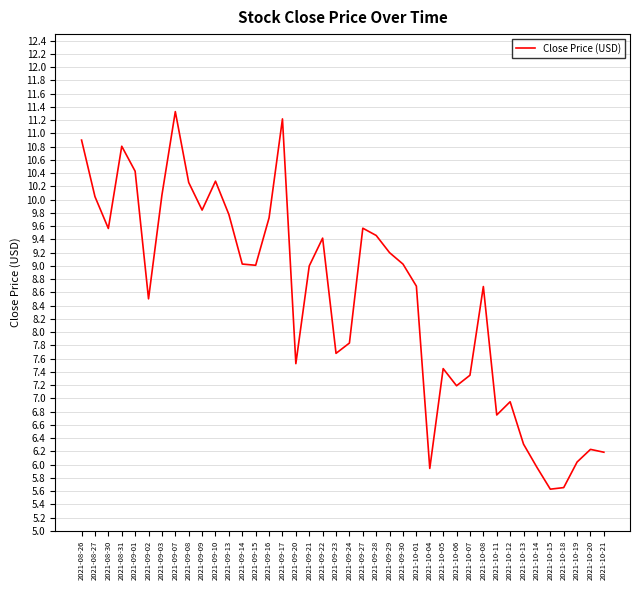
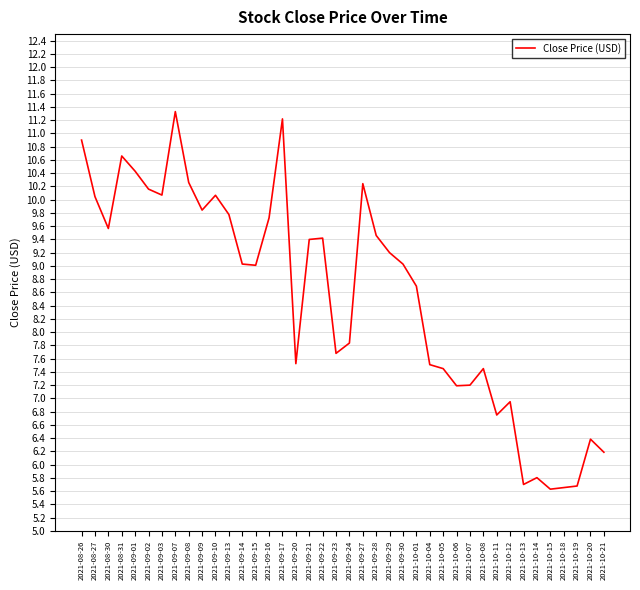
2021-08-31: 10.8 -> 10.7
2021-09-02: 8.5 -> 10.2
2021-09-10: 10.3 -> 10.1
2021-09-21: 9.0 -> 9.4
2021-09-27: 9.6 -> 10.2
2021-10-04: 5.9 -> 7.5
2021-10-07: 7.3 -> 7.2
2021-10-08: 8.7 -> 7.4
2021-10-13: 6.3 -> 5.7
2021-10-14: 6.0 -> 5.8
2021-10-19: 6.0 -> 5.7
2021-10-20: 6.2 -> 6.4
